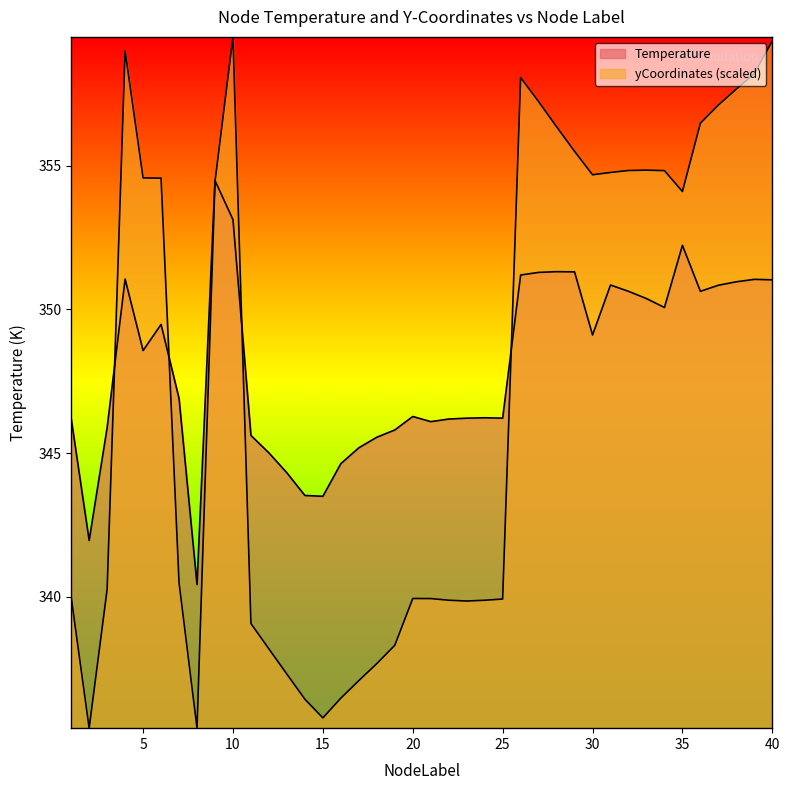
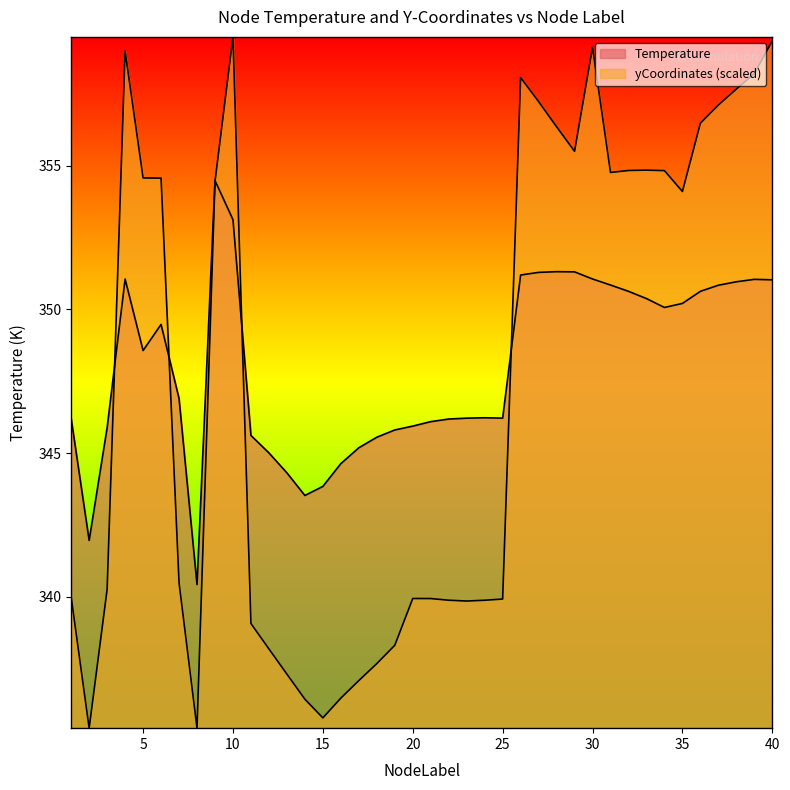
Temperature, 15: 343.5 -> 343.8
Temperature, 20: 346.3 -> 345.9
Temperature, 30: 349.1 -> 351.1
yCoordinates (scaled), 30: 354.7 -> 359.1
Temperature, 35: 352.2 -> 350.2
